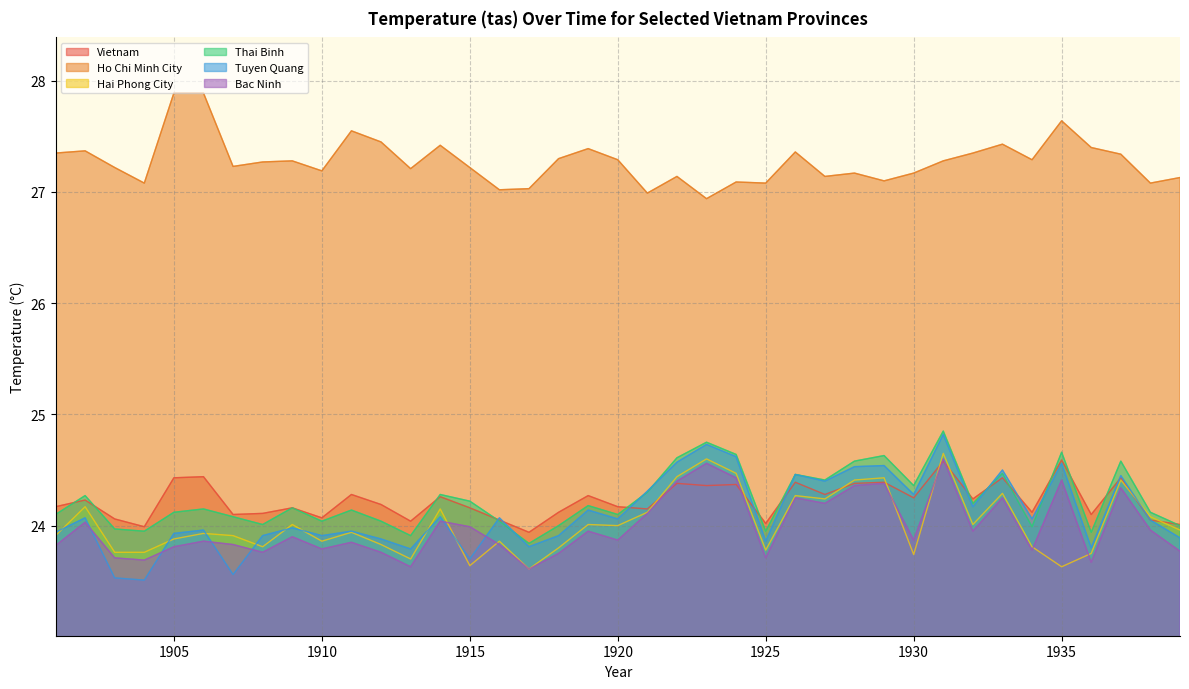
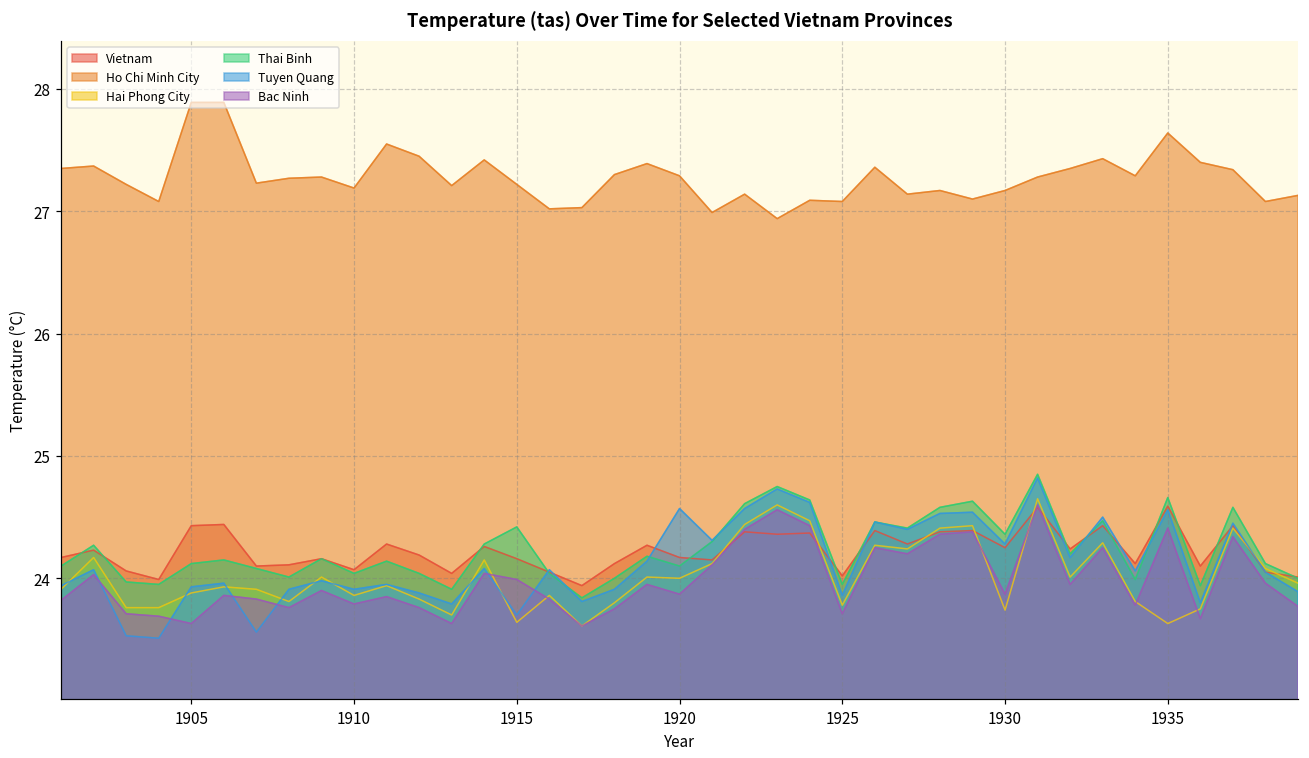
Bac Ninh, 1905: 23.81 -> 23.63
Thai Binh, 1915: 24.22 -> 24.42
Tuyen Quang, 1920: 24.06 -> 24.57
